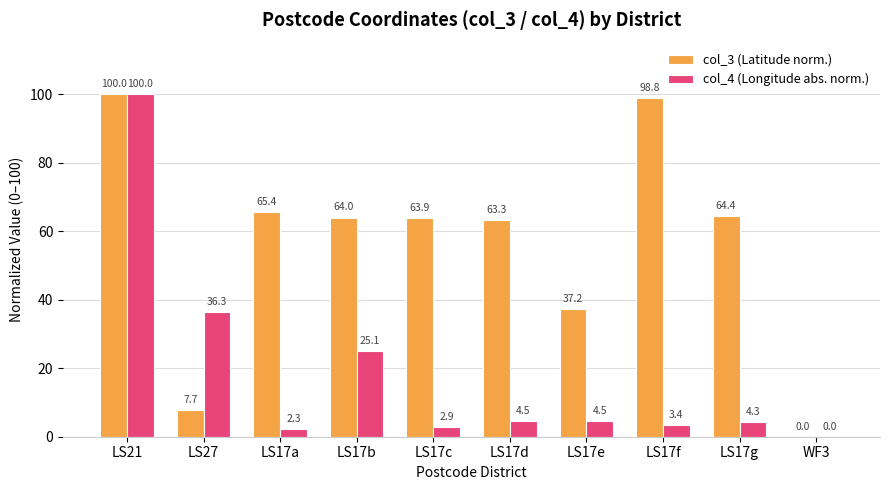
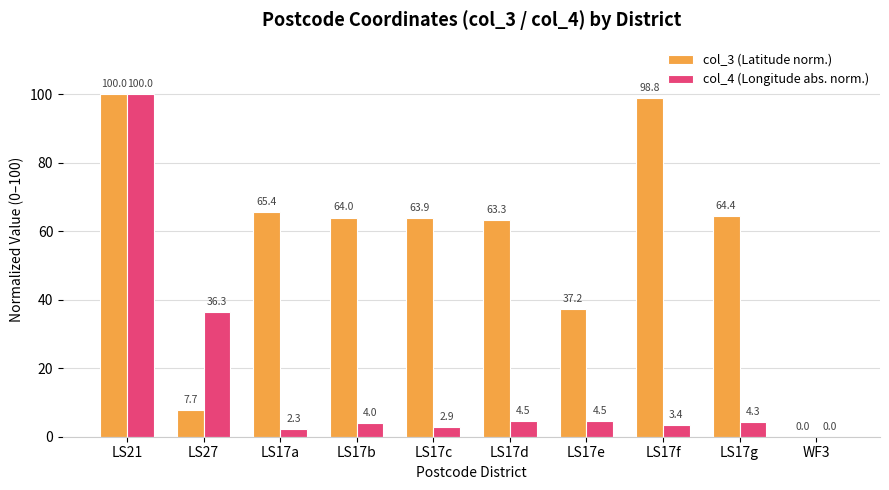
col_4 (Longitude abs. norm.), LS17b: 25.1 -> 4.0
